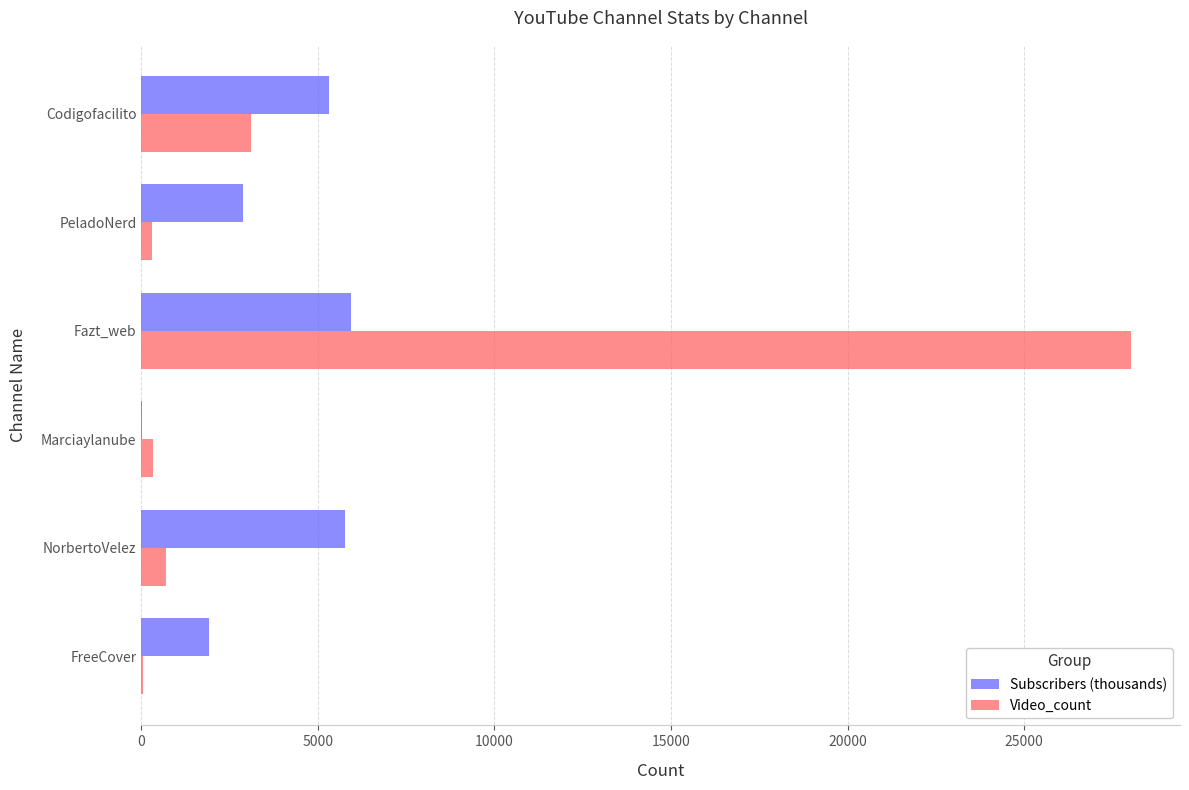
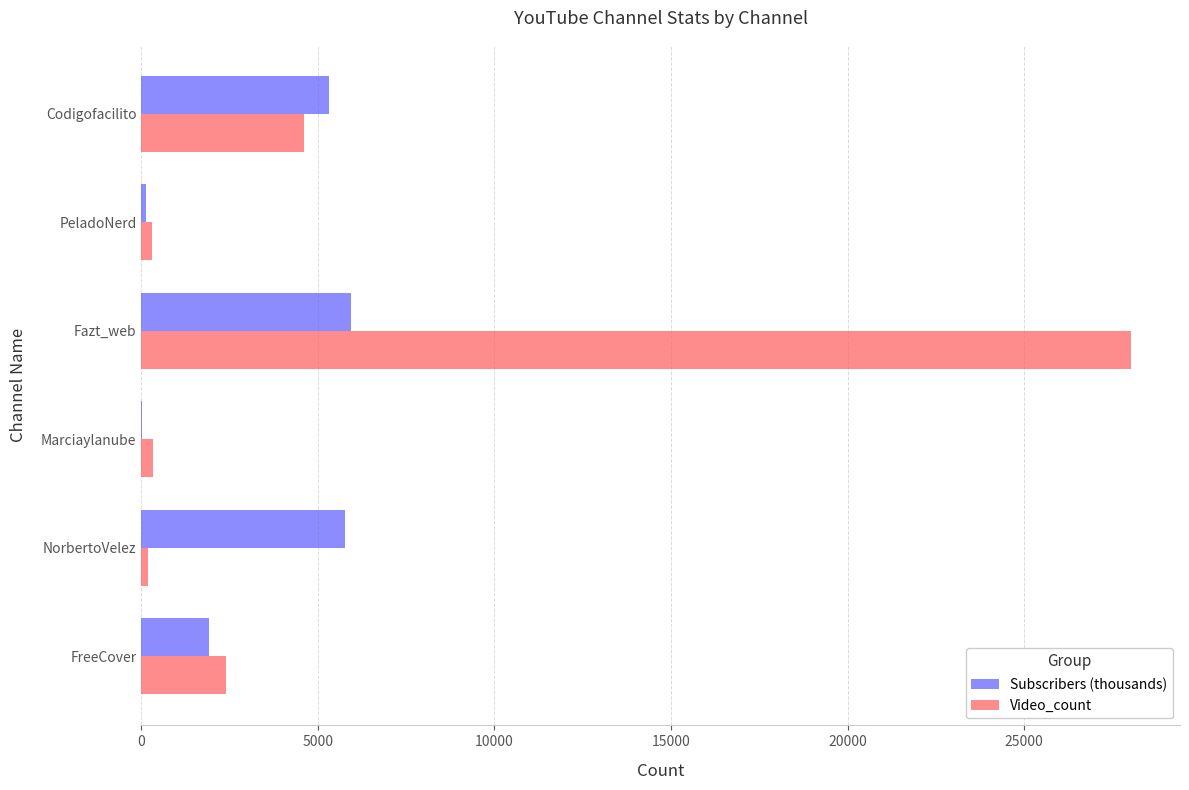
Video_count, Codigofacilito: 3100 -> 4600
Subscribers (thousands), PeladoNerd: 2900 -> 100
Video_count, NorbertoVelez: 700 -> 200
Video_count, FreeCover: 0 -> 2400
